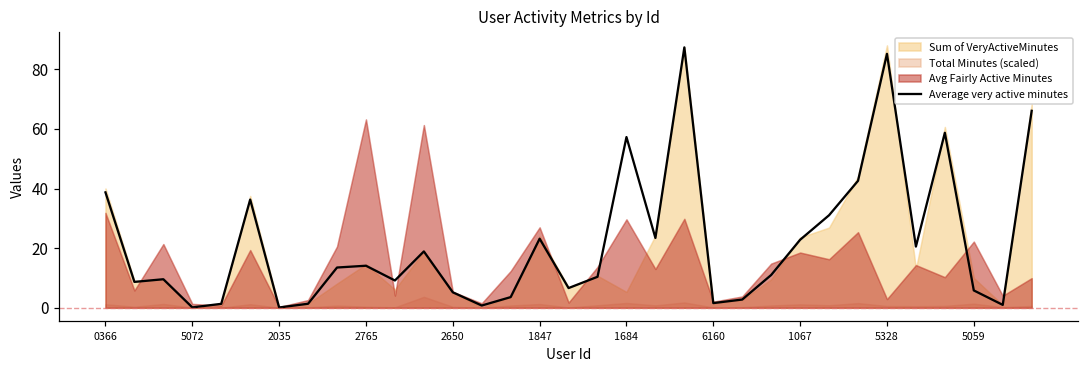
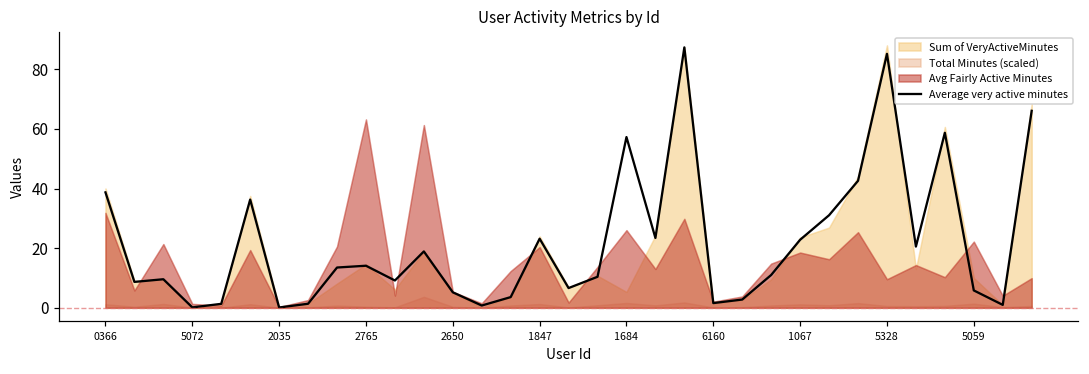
Avg Fairly Active Minutes, 1847: 27 -> 20
Avg Fairly Active Minutes, 1684: 30 -> 26
Avg Fairly Active Minutes, 5328: 3 -> 10
